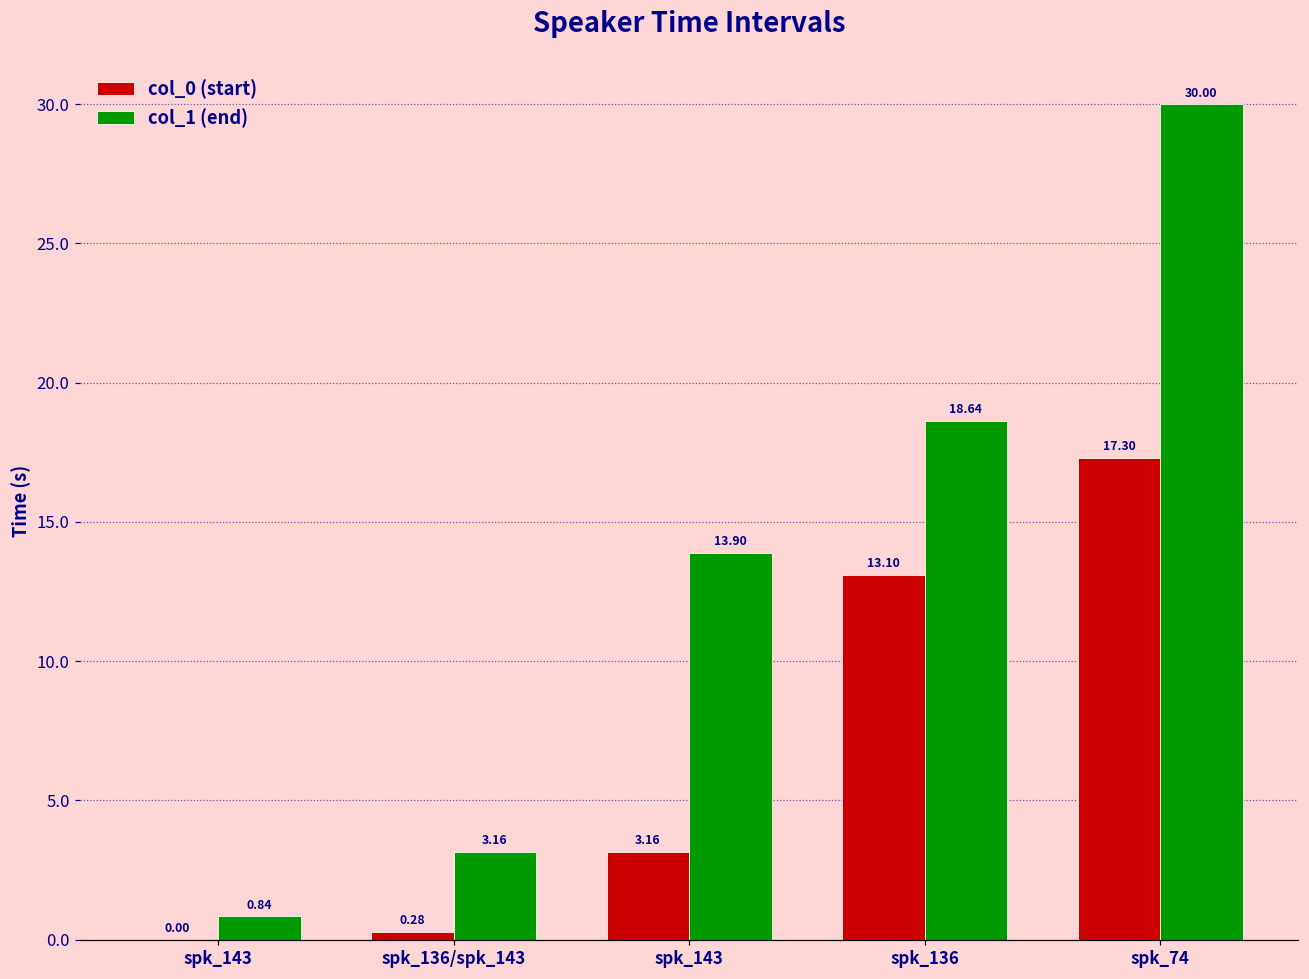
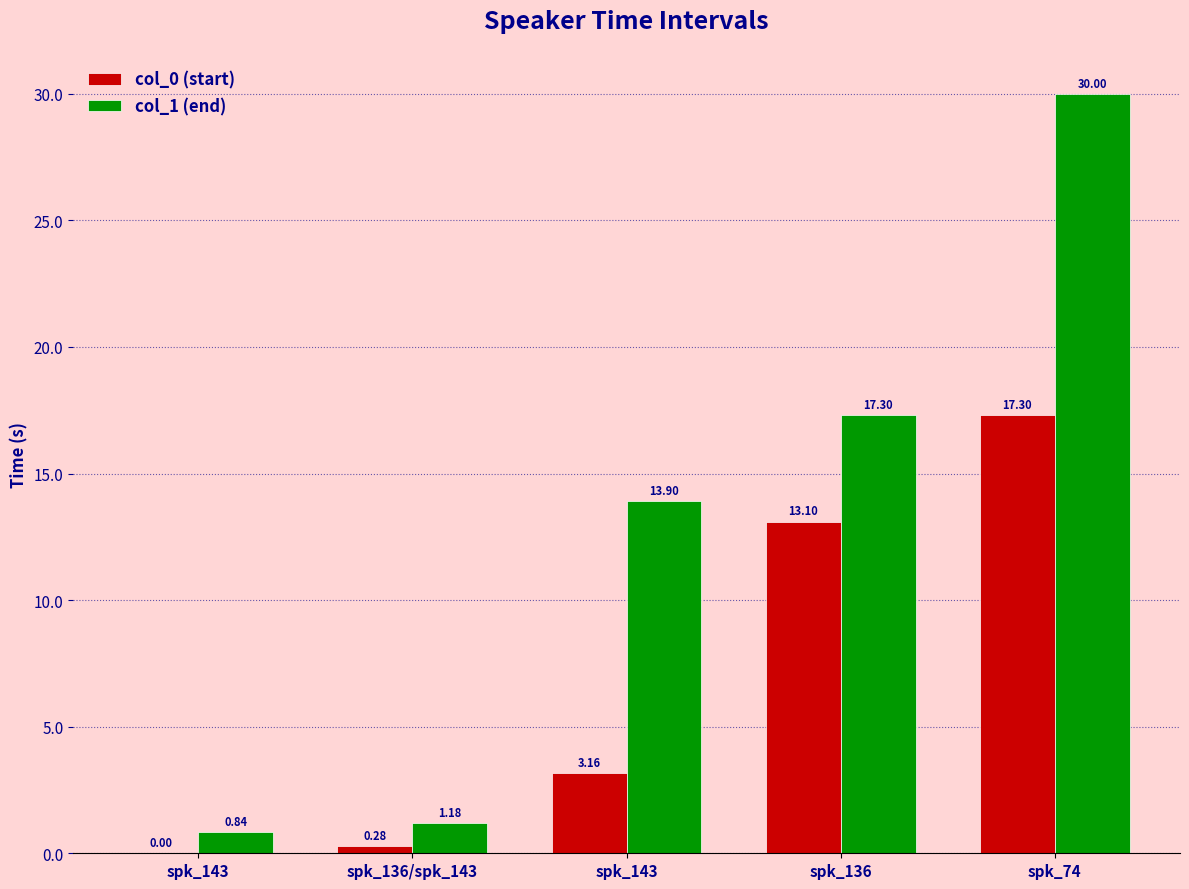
col_1 (end), spk_136/spk_143: 3.16 -> 1.18
col_1 (end), spk_136: 18.64 -> 17.30
